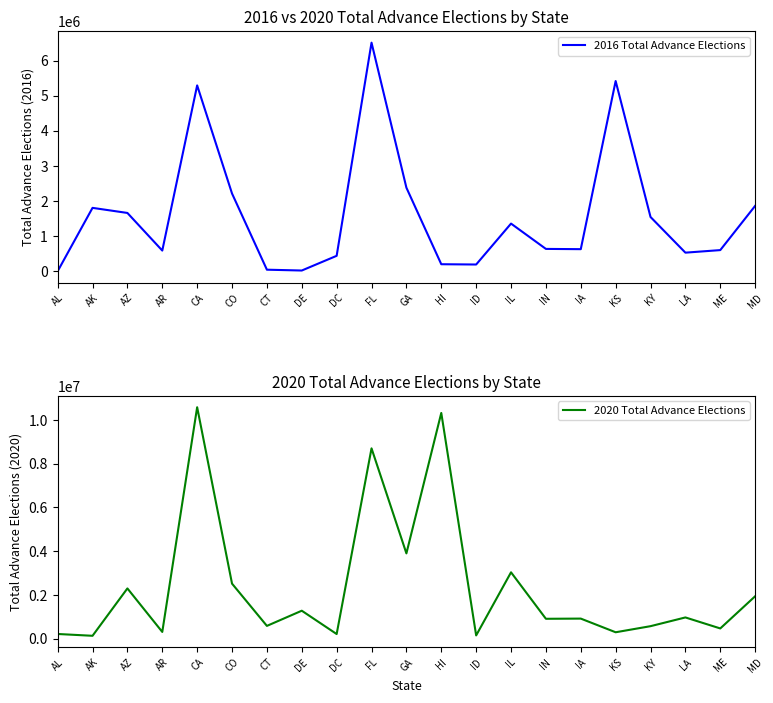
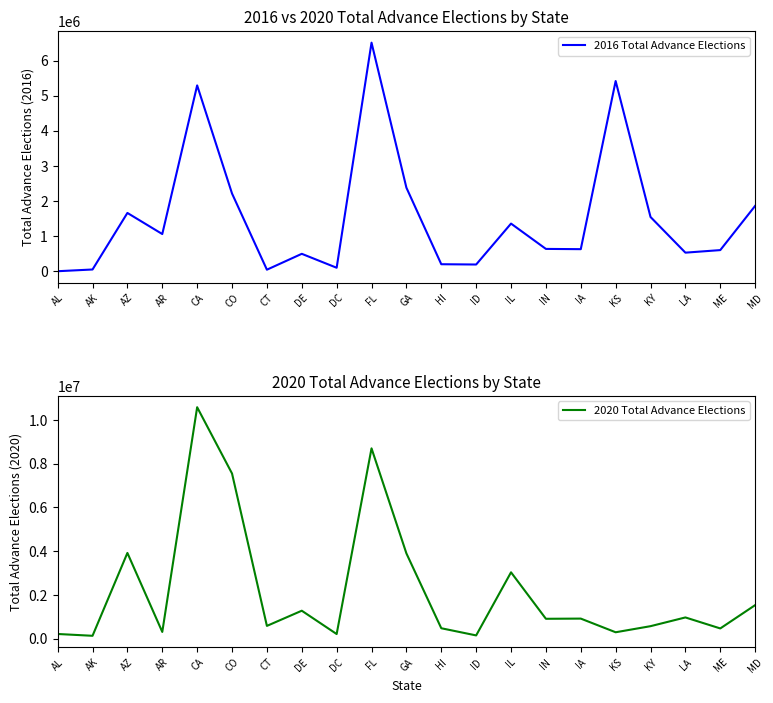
2016 vs 2020 Total Advance Elections by State, AK: 1800000 -> 100000
2016 vs 2020 Total Advance Elections by State, AR: 600000 -> 1100000
2016 vs 2020 Total Advance Elections by State, DE: 0 -> 500000
2016 vs 2020 Total Advance Elections by State, DC: 400000 -> 100000
2020 Total Advance Elections by State, AZ: 2300000 -> 3900000
2020 Total Advance Elections by State, CO: 2500000 -> 7600000
2020 Total Advance Elections by State, HI: 10300000 -> 500000
2020 Total Advance Elections by State, MD: 1900000 -> 1500000
